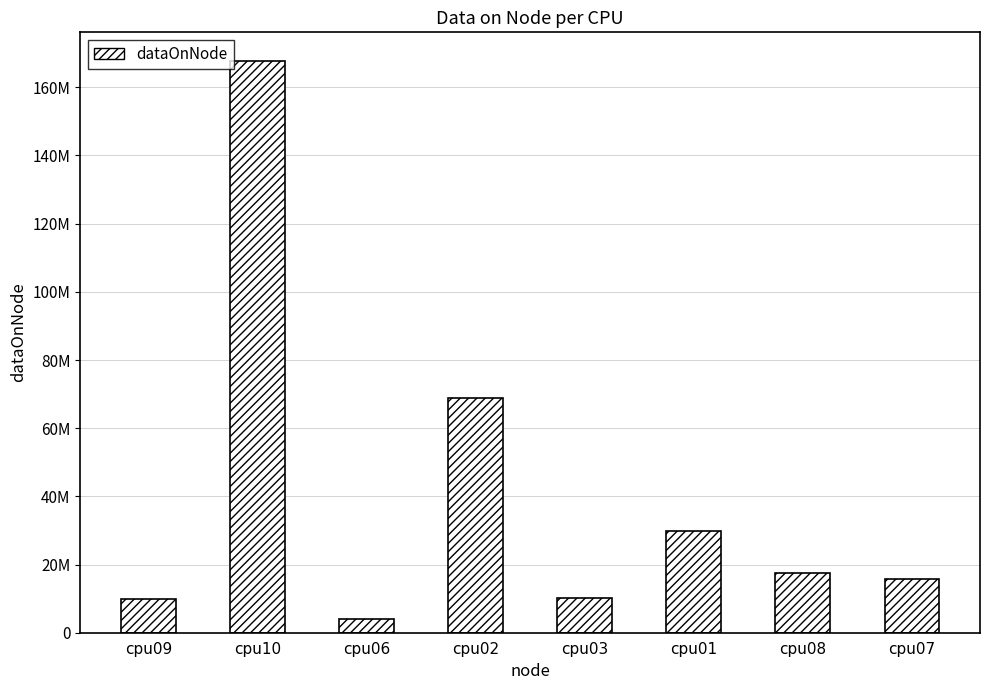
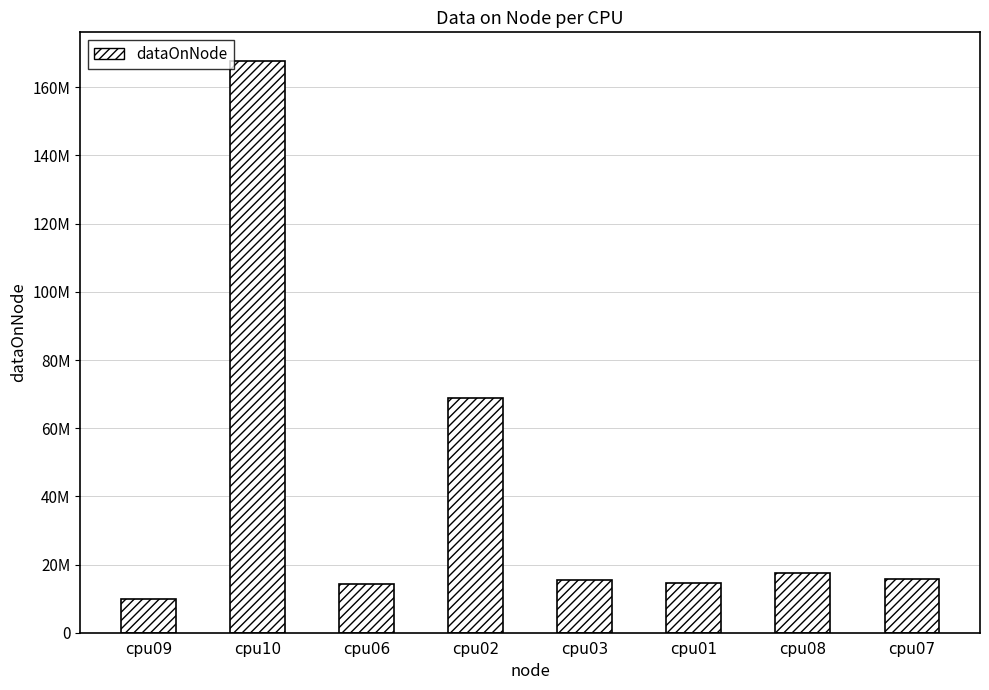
cpu06: 4000000 -> 14000000
cpu03: 10000000 -> 15000000
cpu01: 30000000 -> 15000000
